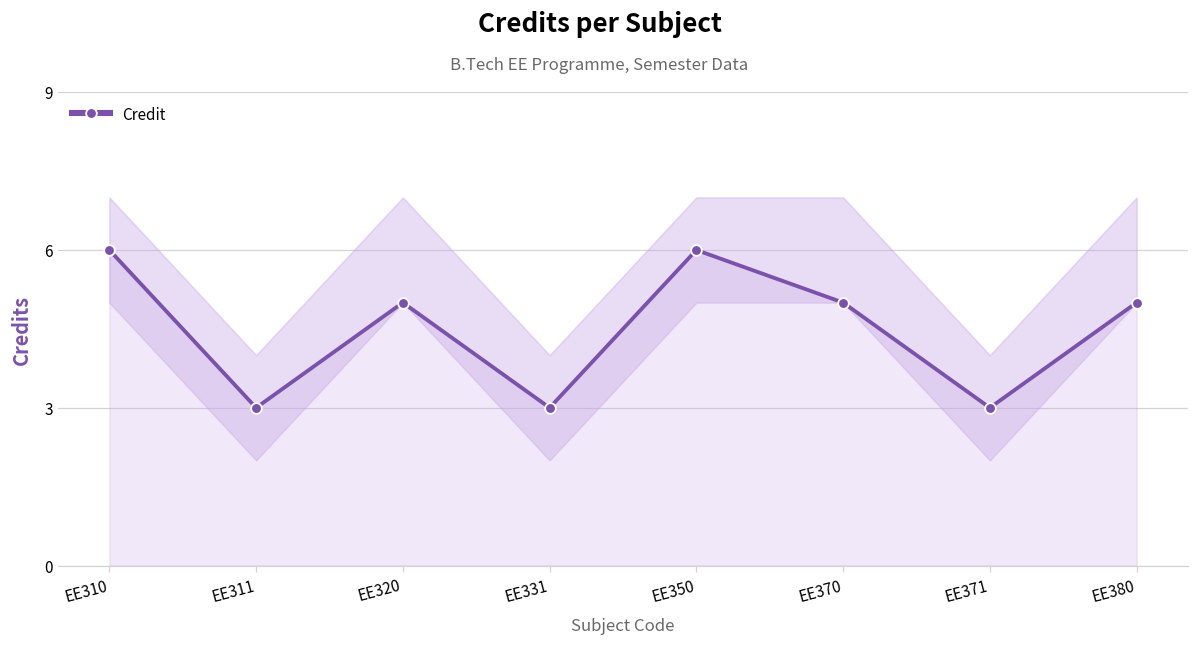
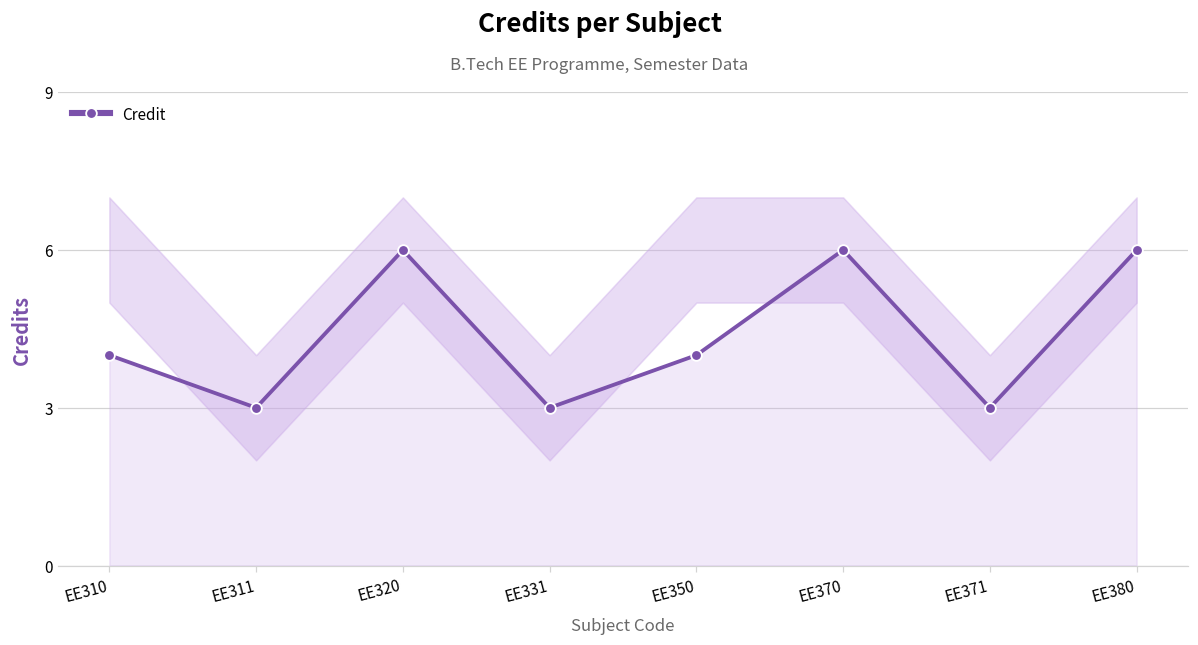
Credit, EE310: 6 -> 4
Credit, EE320: 5 -> 6
Credit, EE350: 6 -> 4
Credit, EE370: 5 -> 6
Credit, EE380: 5 -> 6
